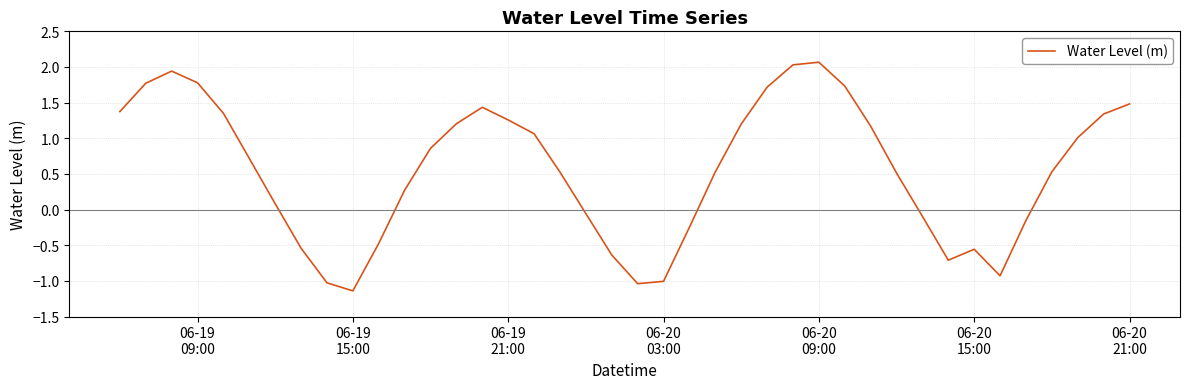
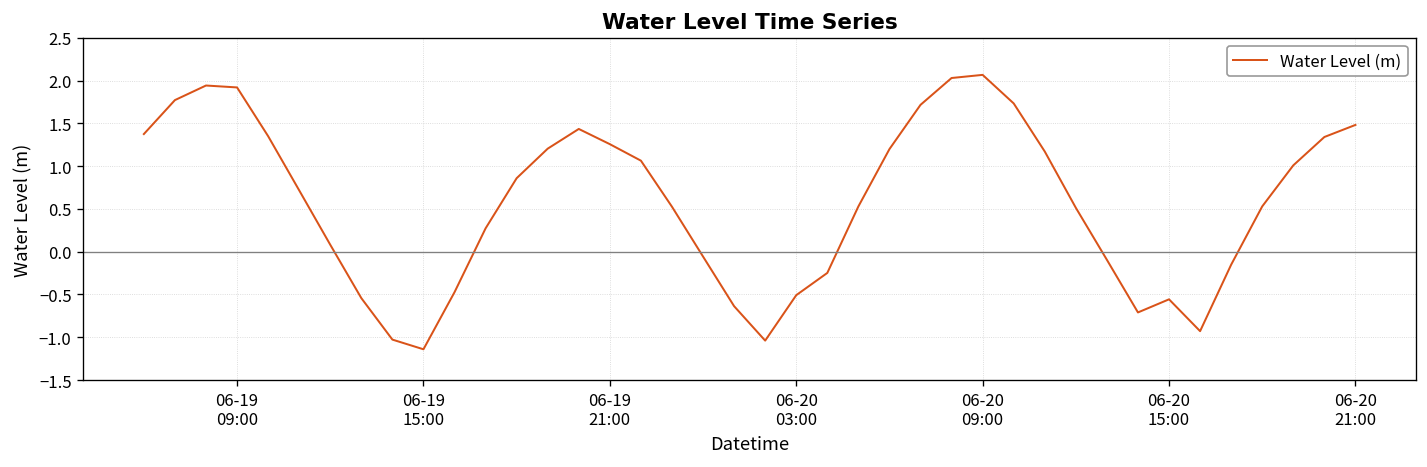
06-19 09:00: 1.8 -> 1.9
06-20 03:00: -1.0 -> -0.5
